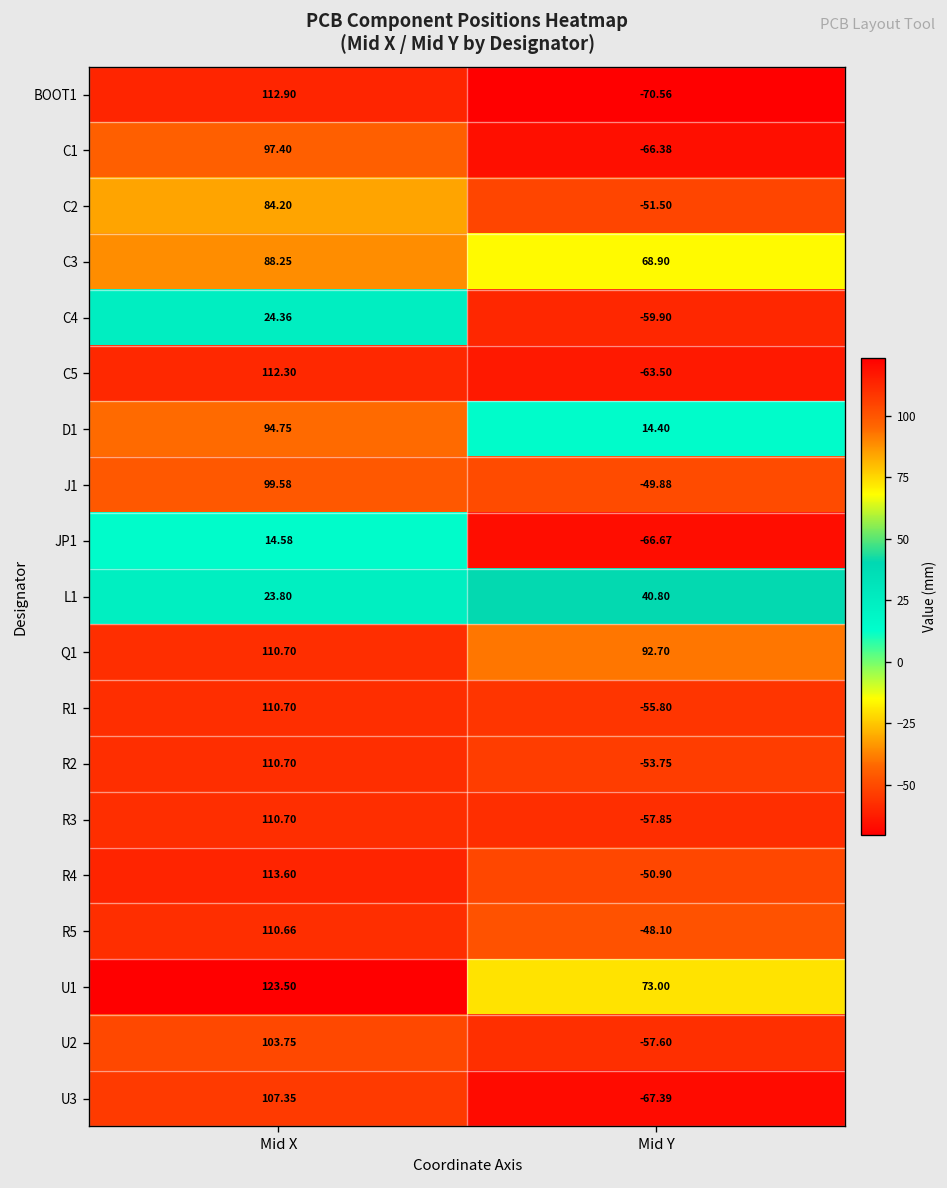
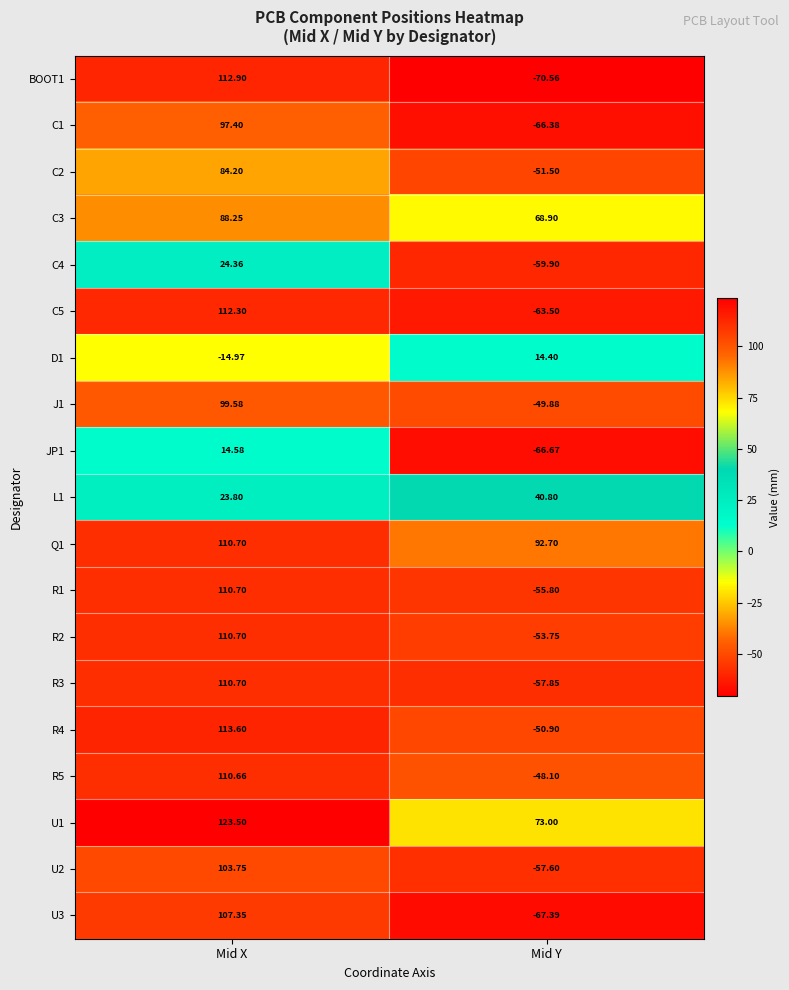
D1, Mid X: 94.75 -> -14.97
